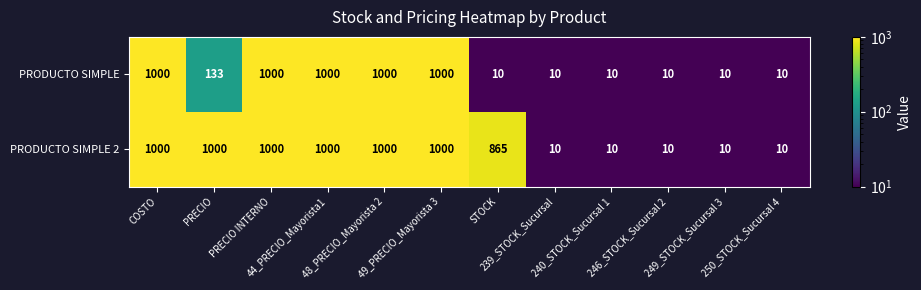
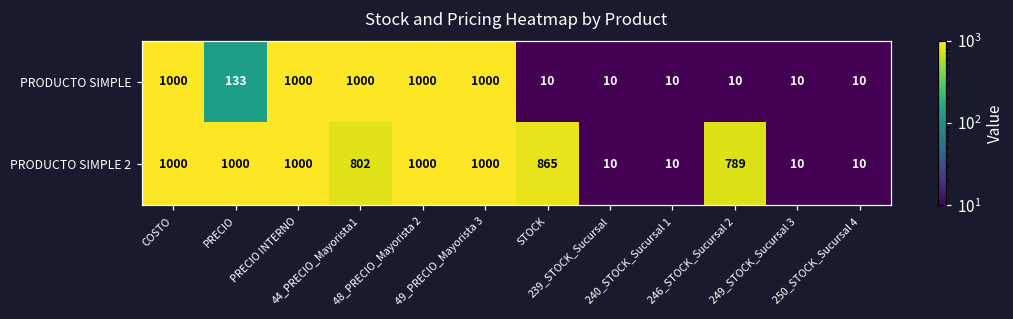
PRODUCTO SIMPLE 2, 44_PRECIO_Mayorista1: 1000 -> 802
PRODUCTO SIMPLE 2, 246_STOCK_Sucursal 2: 10 -> 789
